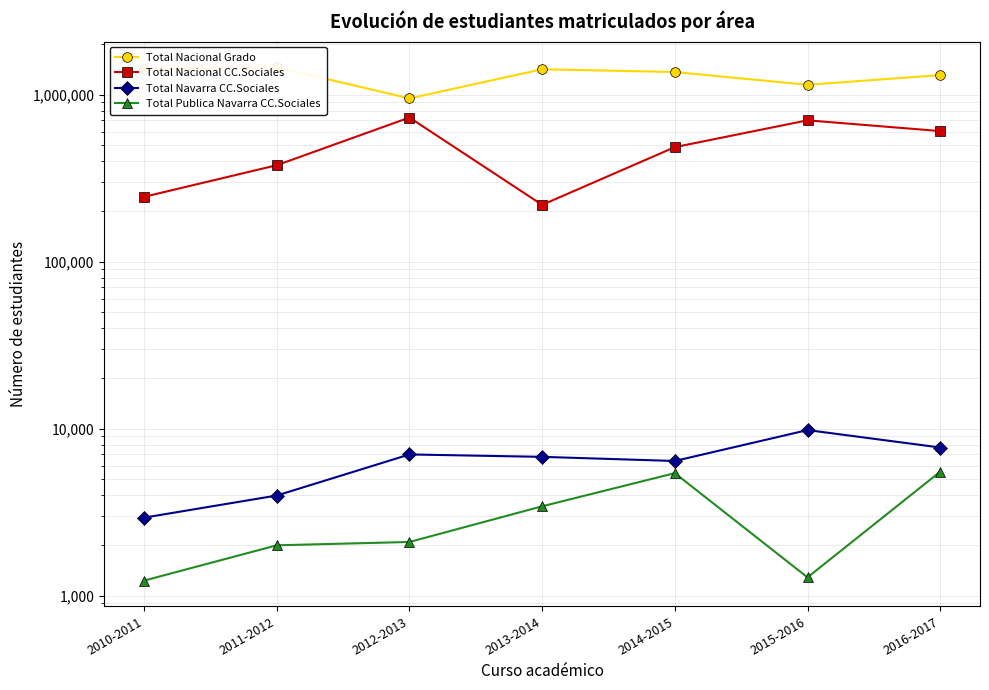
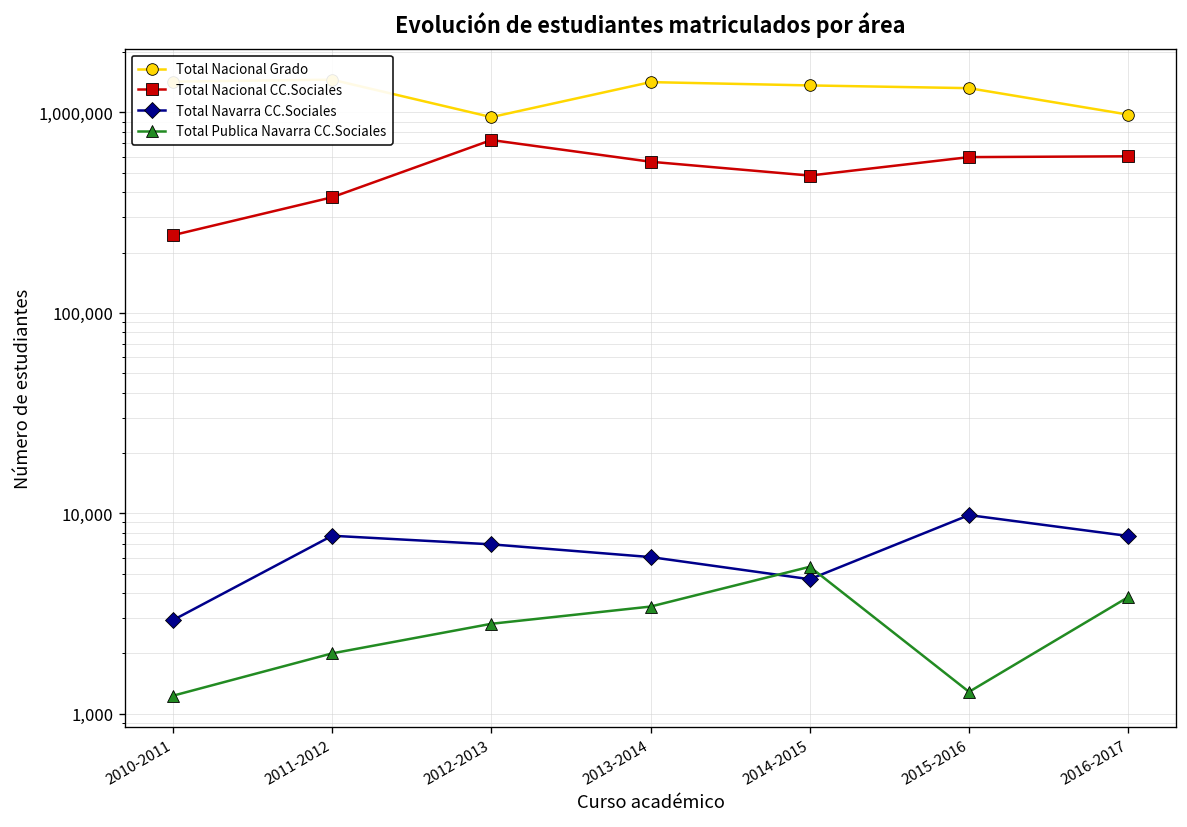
Total Navarra CC.Sociales, 2011-2012: 4,000 -> 8,000
Total Publica Navarra CC.Sociales, 2012-2013: 2,100 -> 2,800
Total Nacional CC.Sociales, 2013-2014: 220,000 -> 570,000
Total Navarra CC.Sociales, 2013-2014: 6,800 -> 6,000
Total Navarra CC.Sociales, 2014-2015: 6,400 -> 4,700
Total Nacional Grado, 2015-2016: 1,100,000 -> 1,300,000
Total Nacional CC.Sociales, 2015-2016: 700,000 -> 600,000
Total Nacional Grado, 2016-2017: 1,300,000 -> 1,000,000
Total Publica Navarra CC.Sociales, 2016-2017: 5,500 -> 3,800
